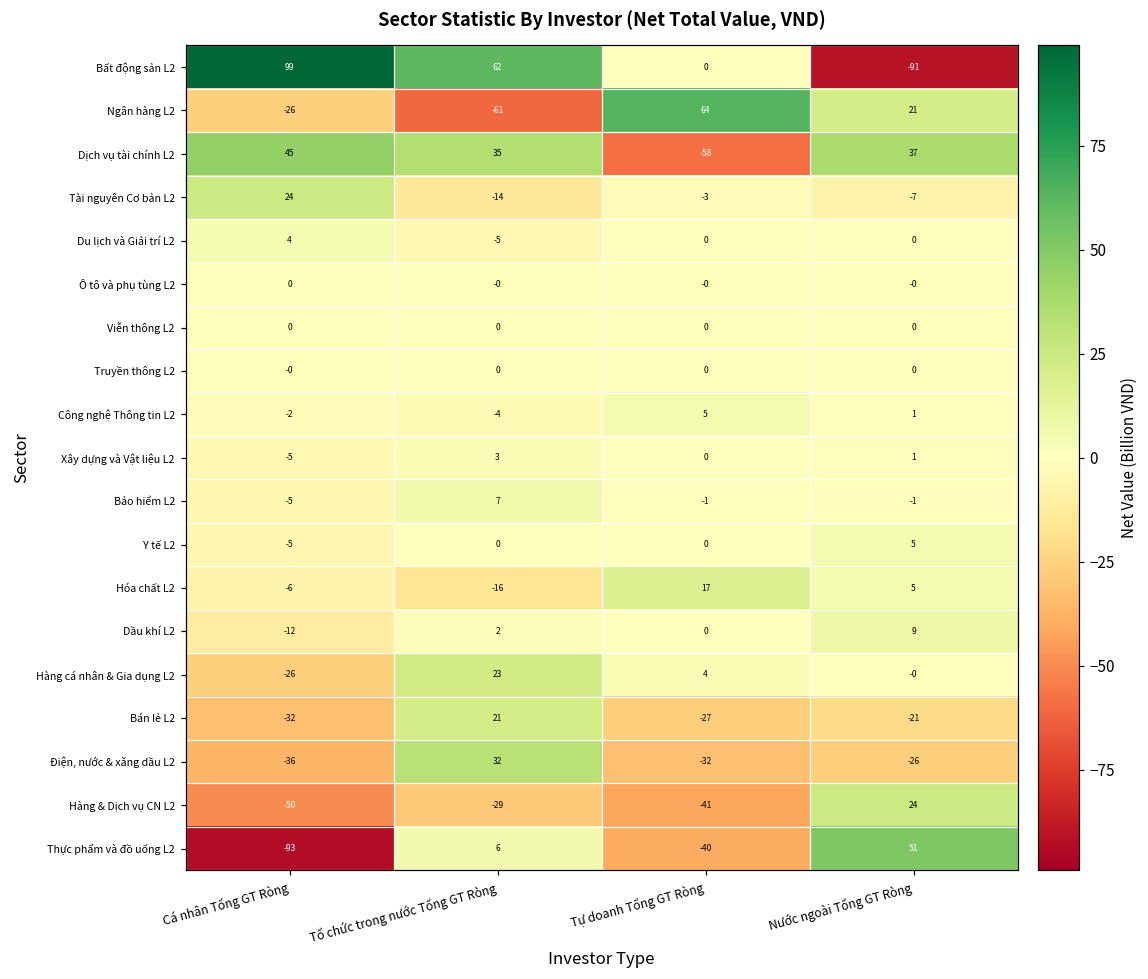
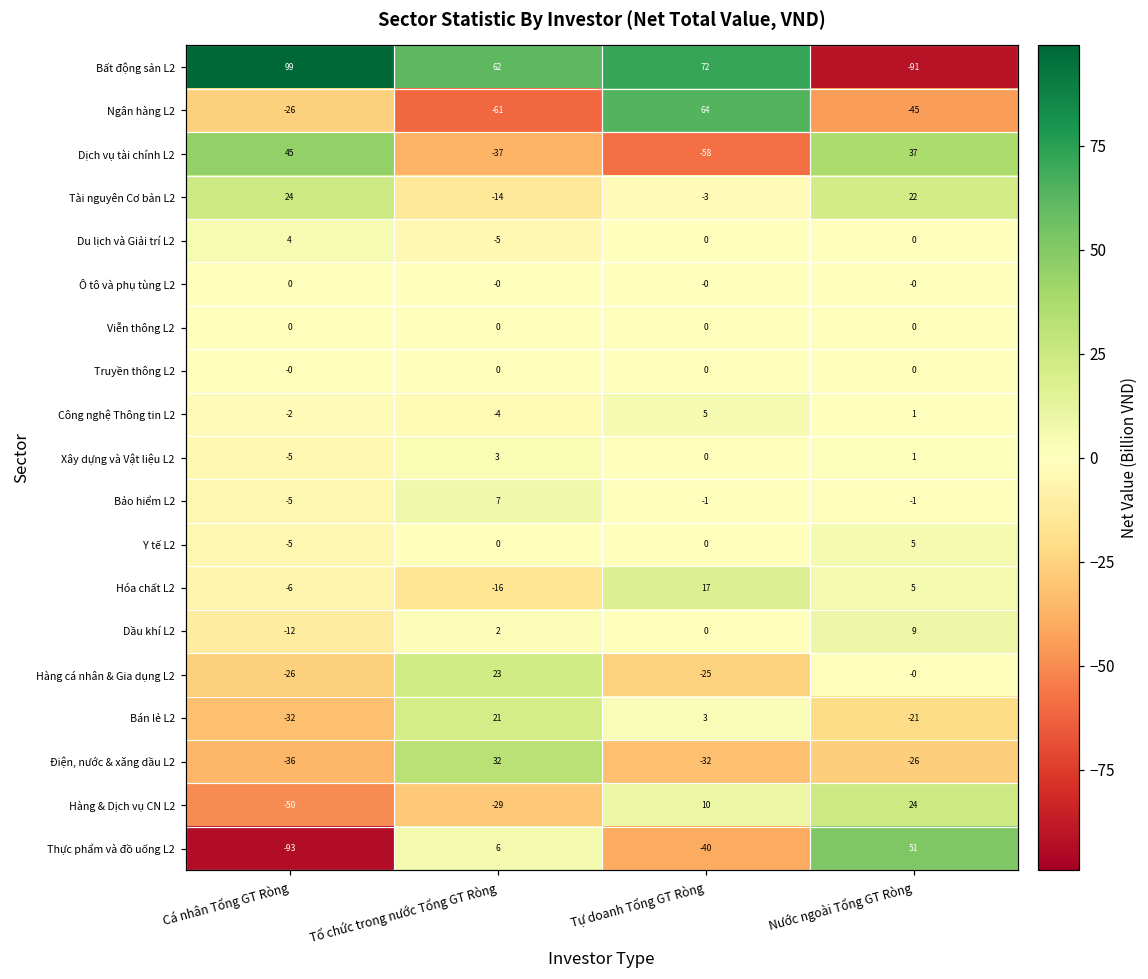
Bất động sản L2, Tự doanh Tổng GT Ròng: 0 -> 72
Ngân hàng L2, Nước ngoài Tổng GT Ròng: 21 -> -45
Dịch vụ tài chính L2, Tổ chức trong nước Tổng GT Ròng: 35 -> -37
Tài nguyên Cơ bản L2, Nước ngoài Tổng GT Ròng: -7 -> 22
Hàng cá nhân & Gia dụng L2, Tự doanh Tổng GT Ròng: 4 -> -25
Bán lẻ L2, Tự doanh Tổng GT Ròng: -27 -> 3
Hàng & Dịch vụ CN L2, Tự doanh Tổng GT Ròng: -41 -> 10
